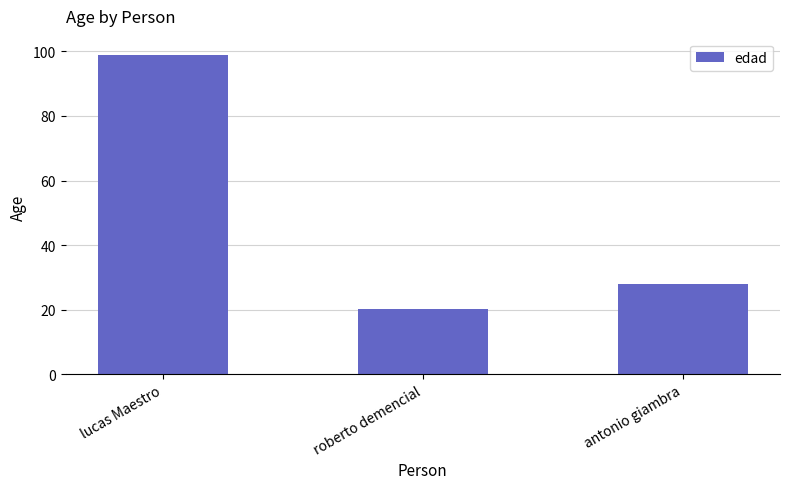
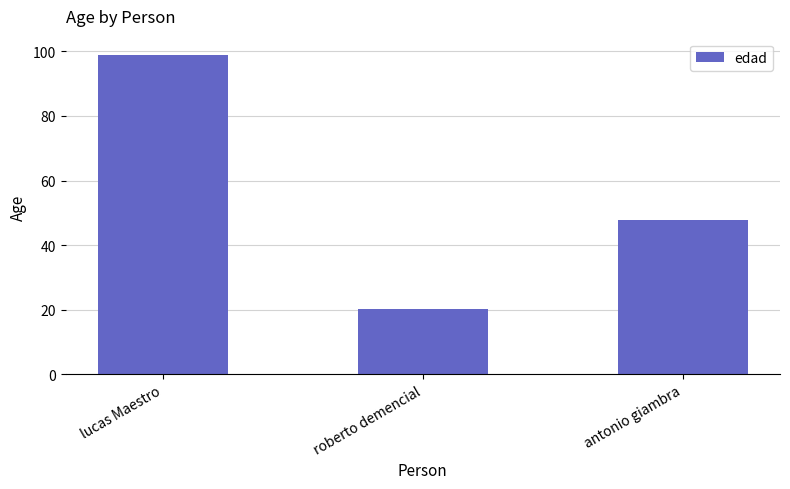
antonio giambra: 28 -> 48
